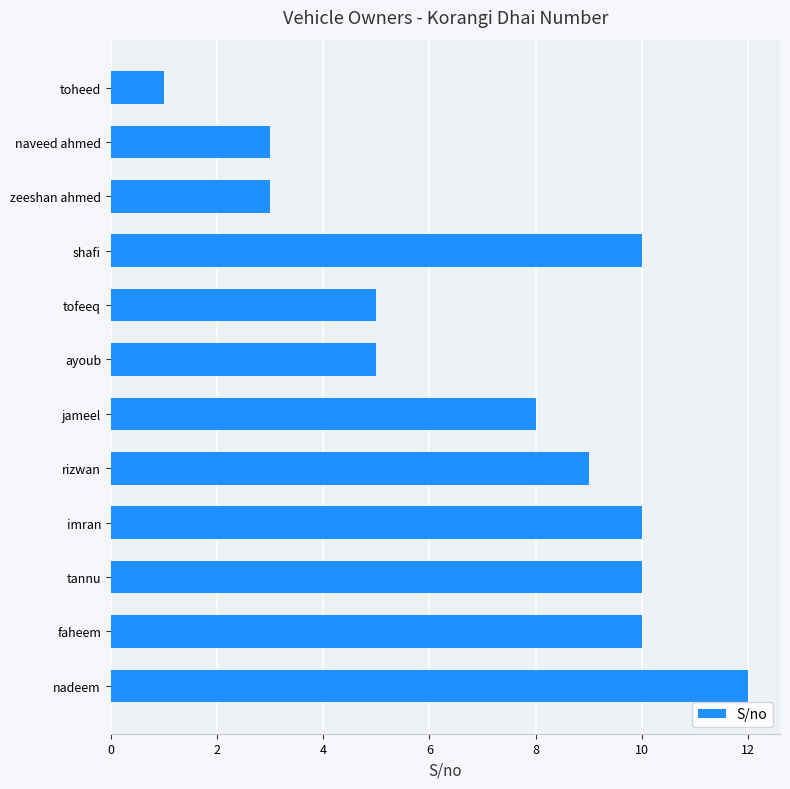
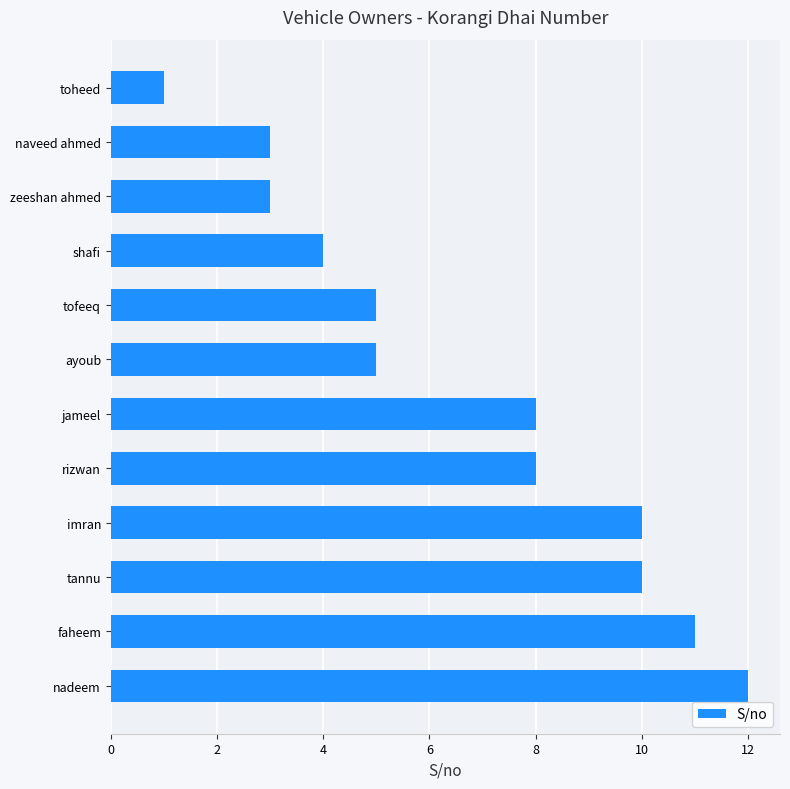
shafi: 10 -> 4
rizwan: 9 -> 8
faheem: 10 -> 11
